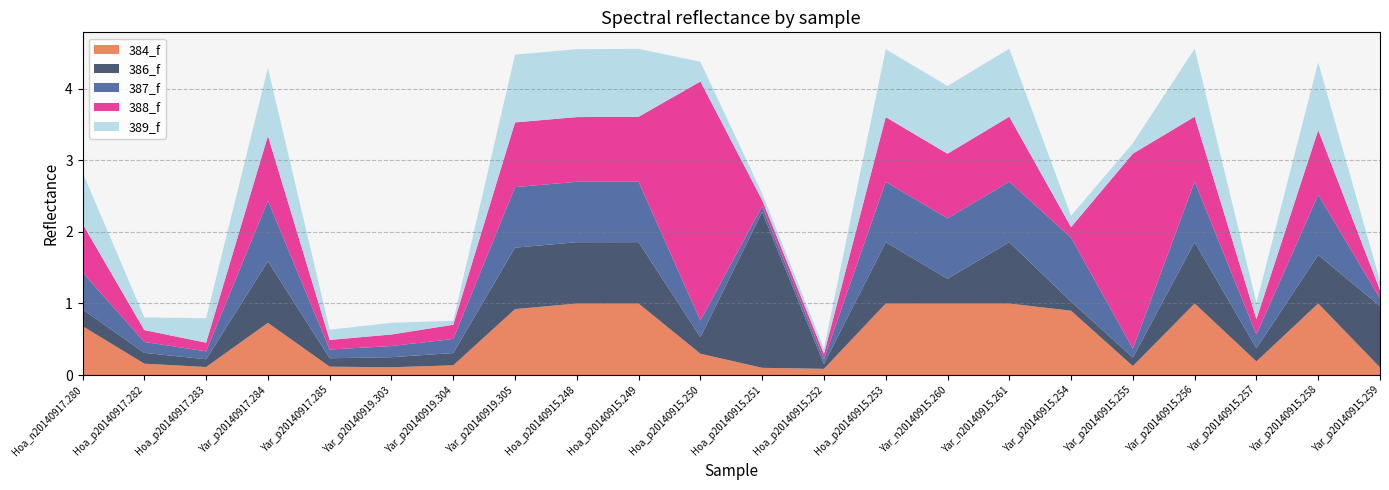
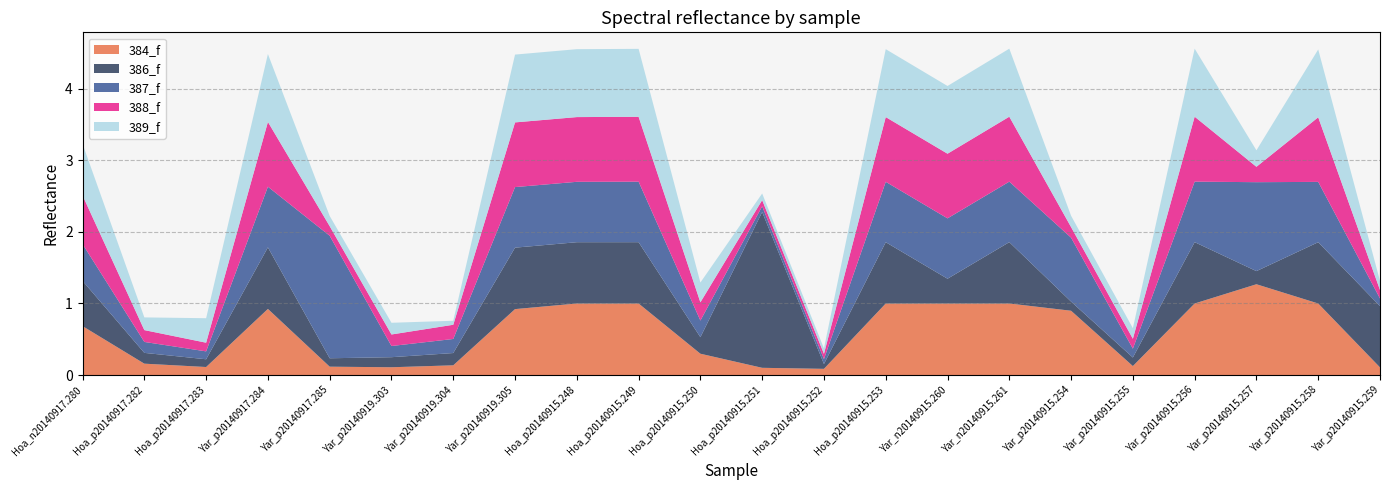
386_f, Hoa_n20140917.280: 0.2 -> 0.6
384_f, Yar_p20140917.284: 0.7 -> 0.9
387_f, Yar_p20140917.285: 0.1 -> 1.7
388_f, Hoa_p20140915.250: 3.3 -> 0.3
388_f, Yar_p20140915.255: 2.7 -> 0.1
384_f, Yar_p20140915.257: 0.2 -> 1.3
387_f, Yar_p20140915.257: 0.2 -> 1.2
386_f, Yar_p20140915.258: 0.7 -> 0.9
